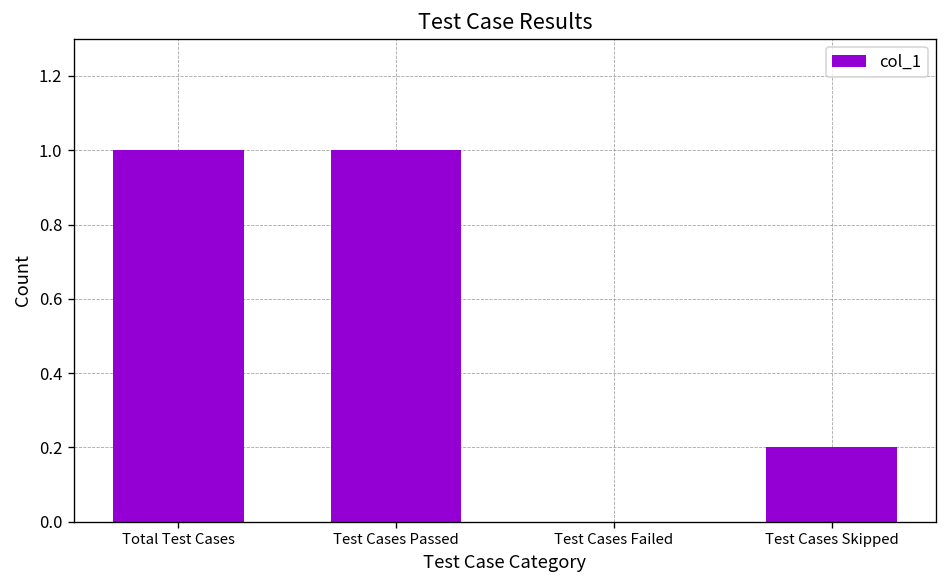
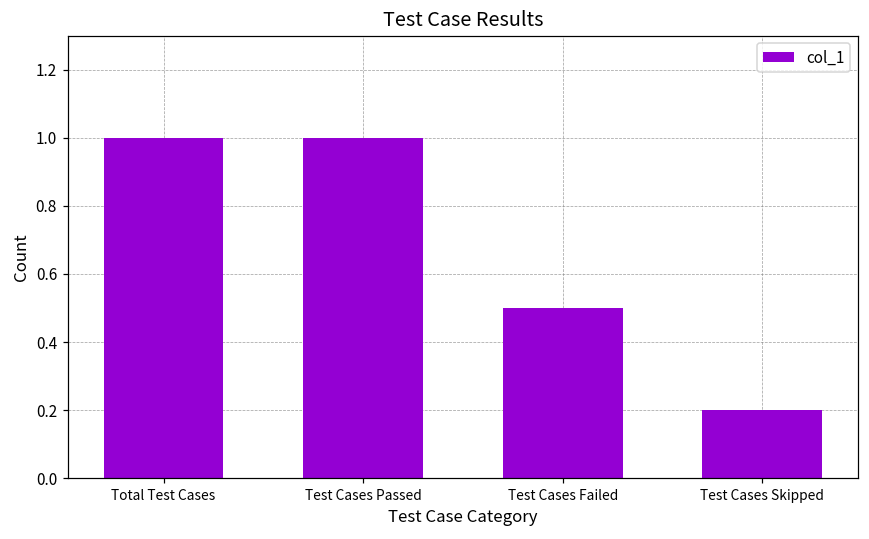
Test Cases Failed: 0.0 -> 0.5
